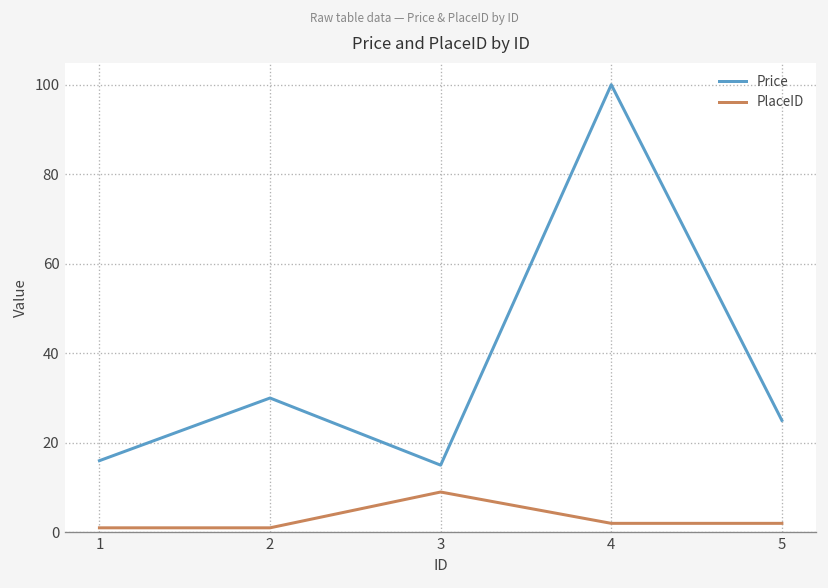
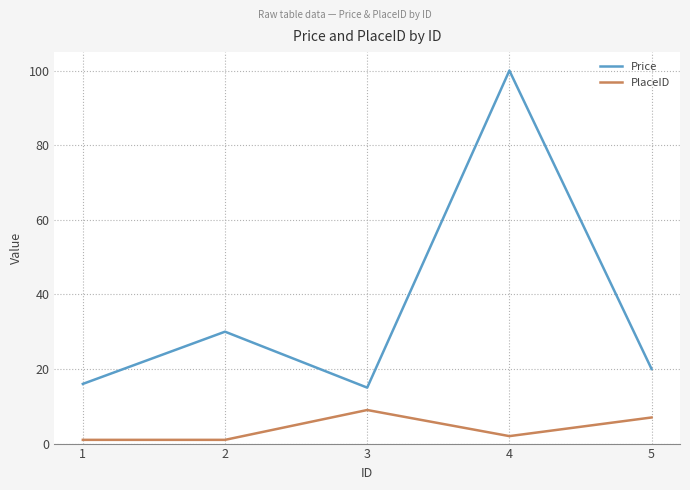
Price, 5: 25 -> 20
PlaceID, 5: 2 -> 7
